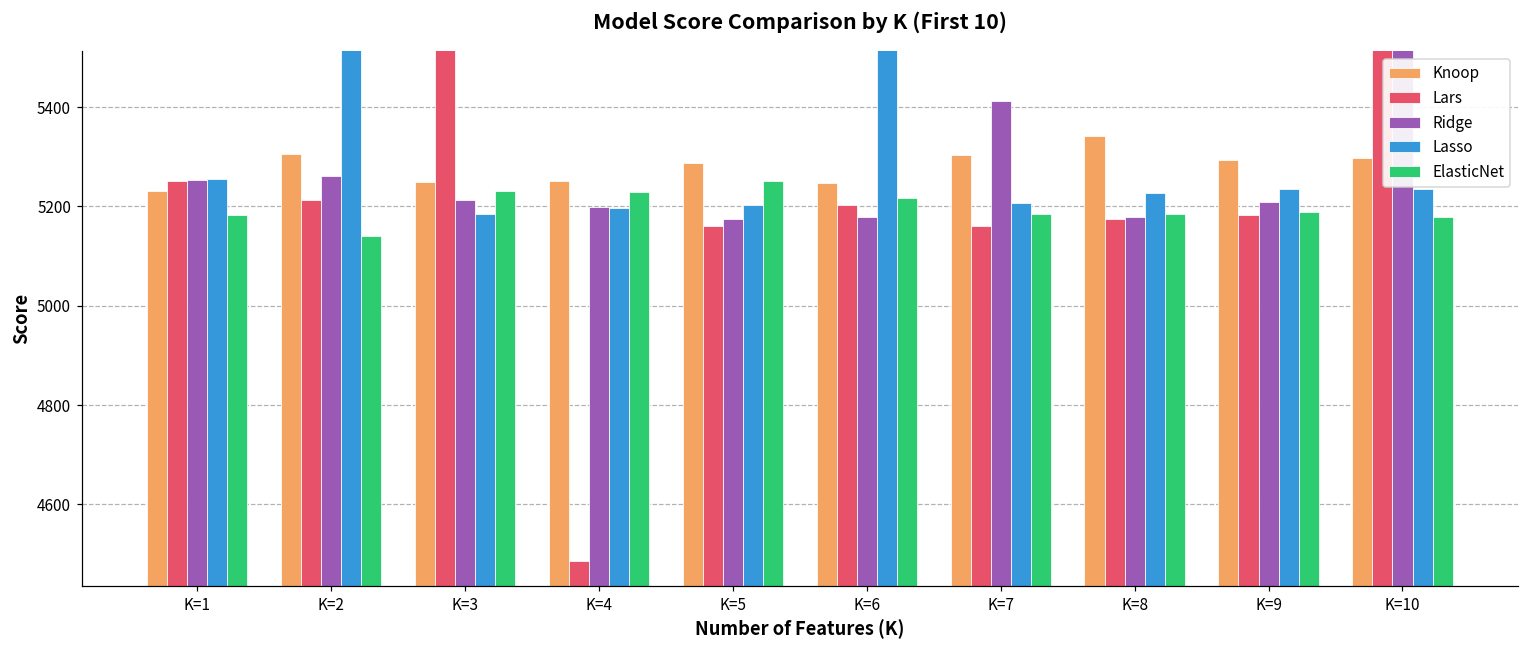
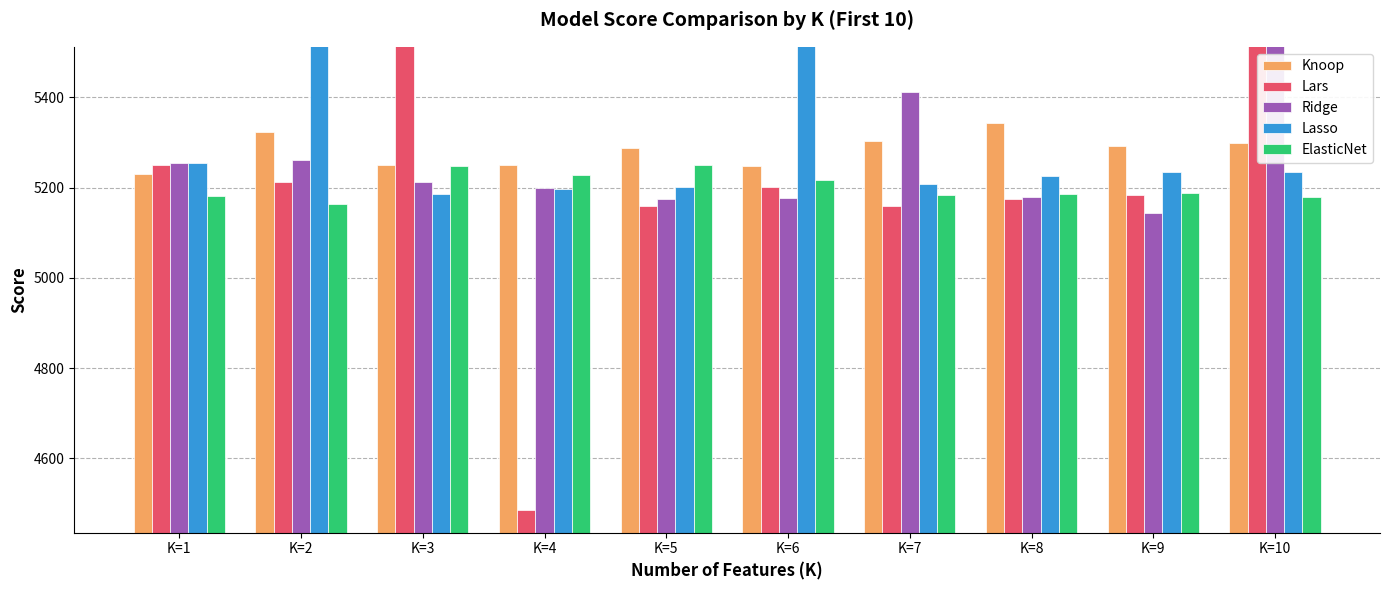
Knoop, K=2: 5300 -> 5320
ElasticNet, K=2: 5140 -> 5160
ElasticNet, K=3: 5230 -> 5250
Ridge, K=9: 5210 -> 5140
